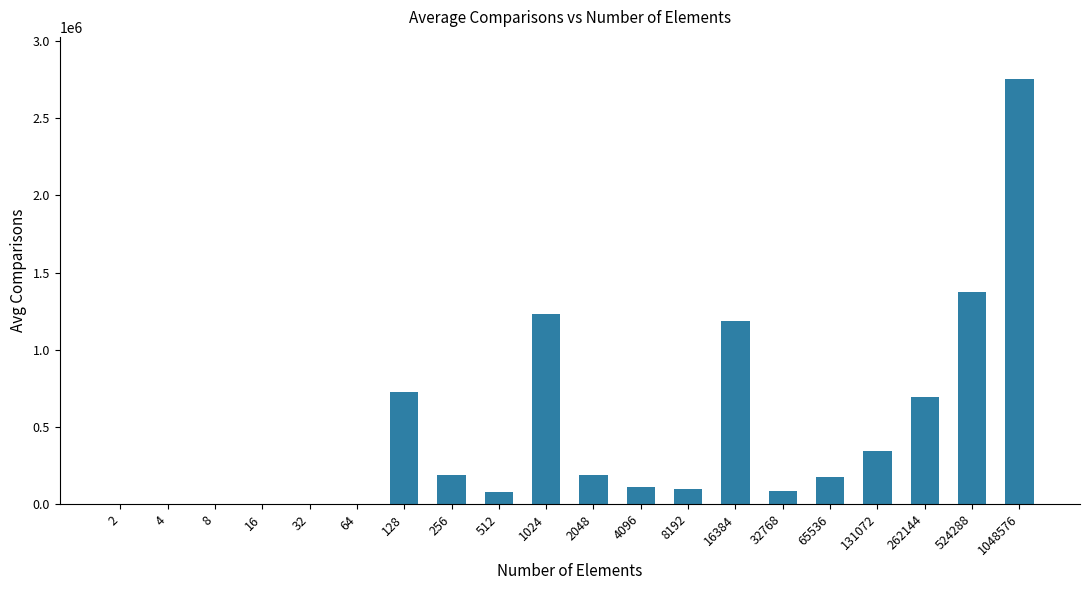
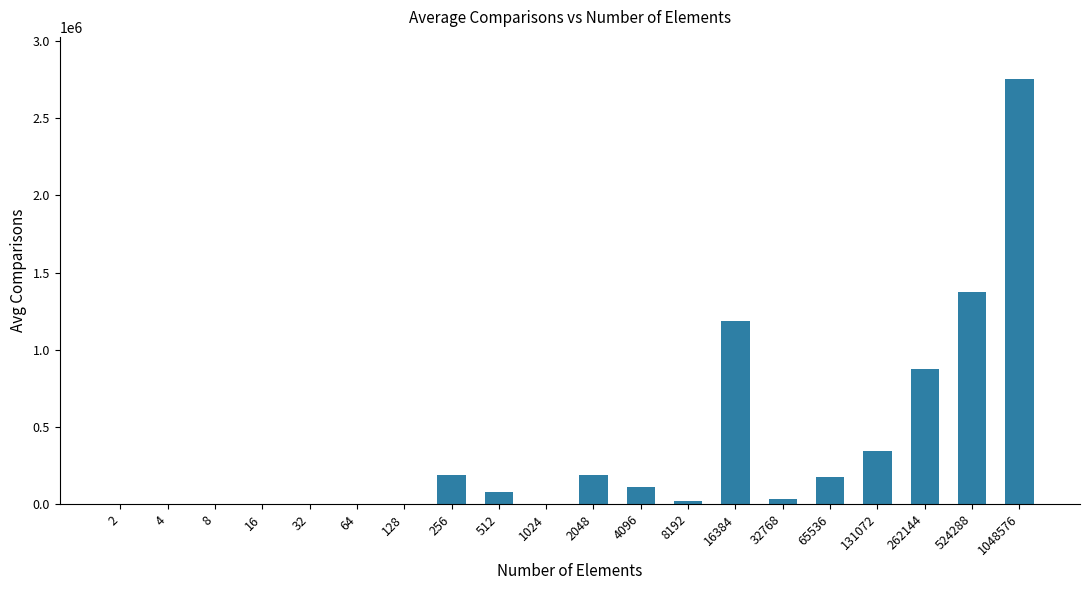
128: 730000 -> 0
1024: 1230000 -> 0
8192: 100000 -> 20000
32768: 90000 -> 30000
262144: 690000 -> 870000
